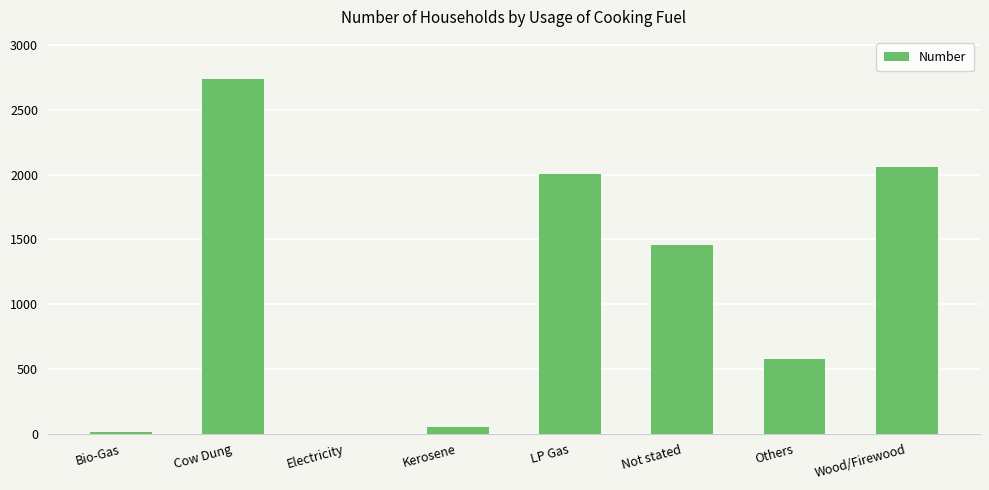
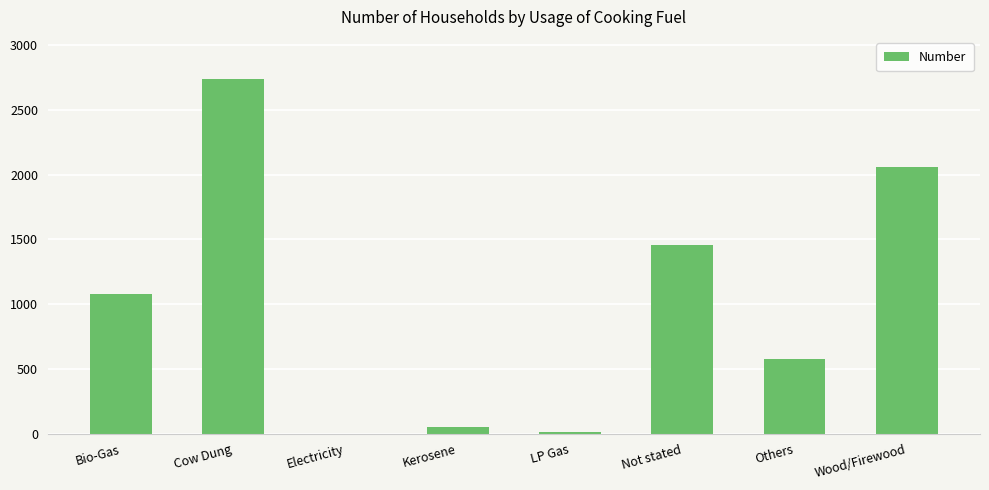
Bio-Gas: 10 -> 1080
LP Gas: 2010 -> 20
